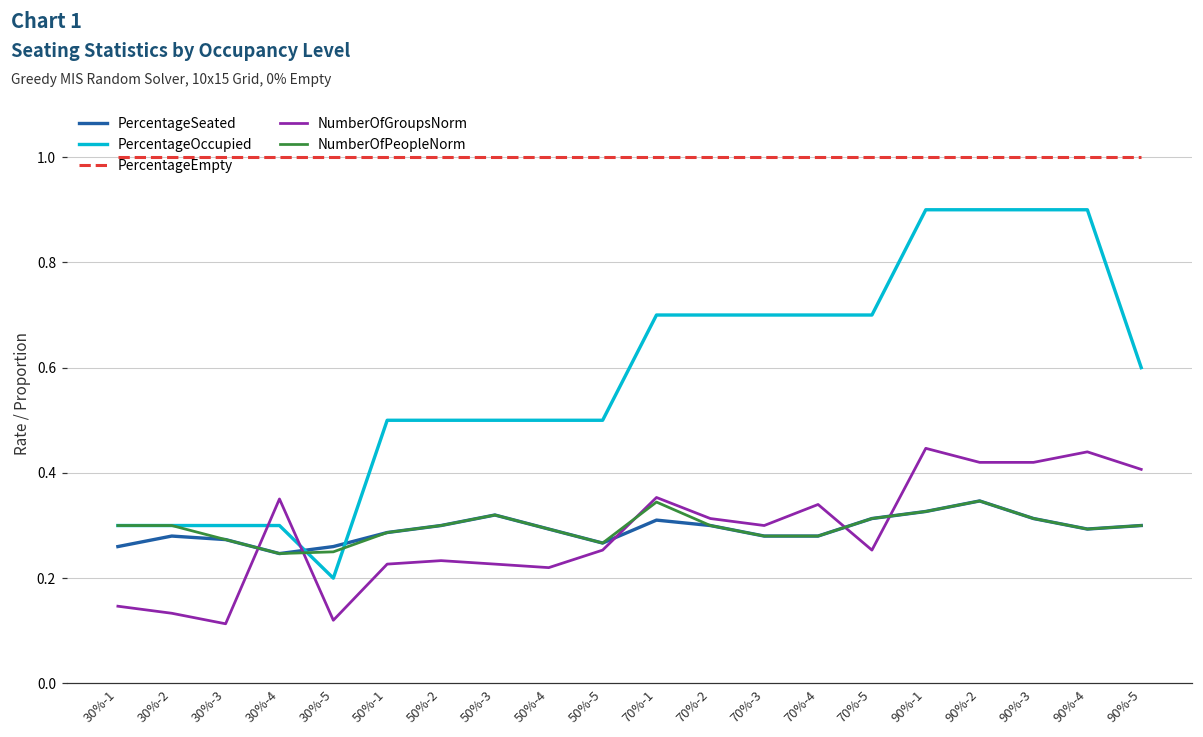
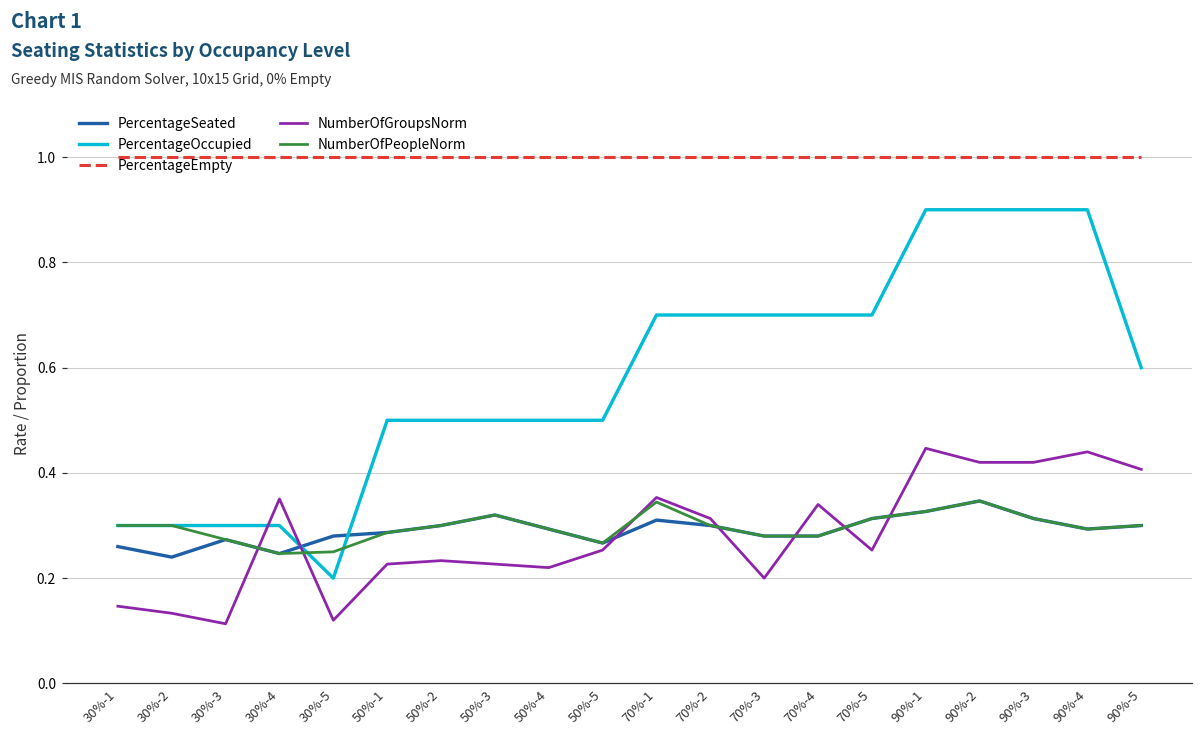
PercentageSeated, 30%-2: 0.28 -> 0.24
PercentageSeated, 30%-5: 0.26 -> 0.28
NumberOfGroupsNorm, 70%-3: 0.3 -> 0.2
